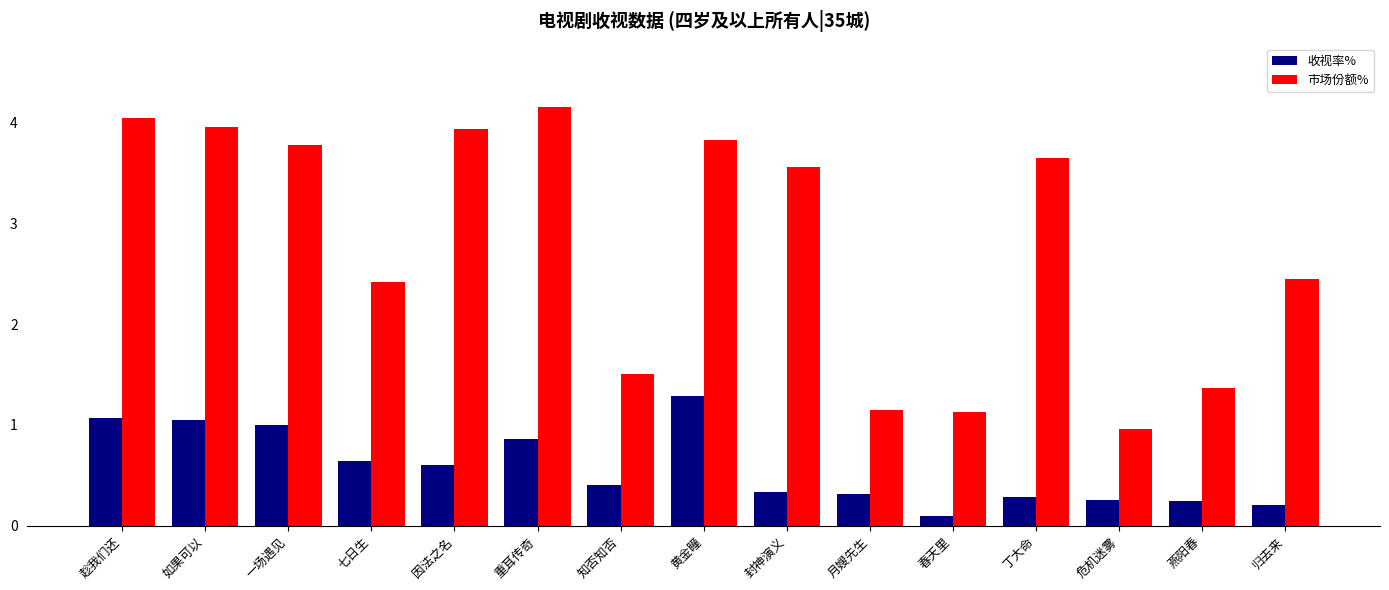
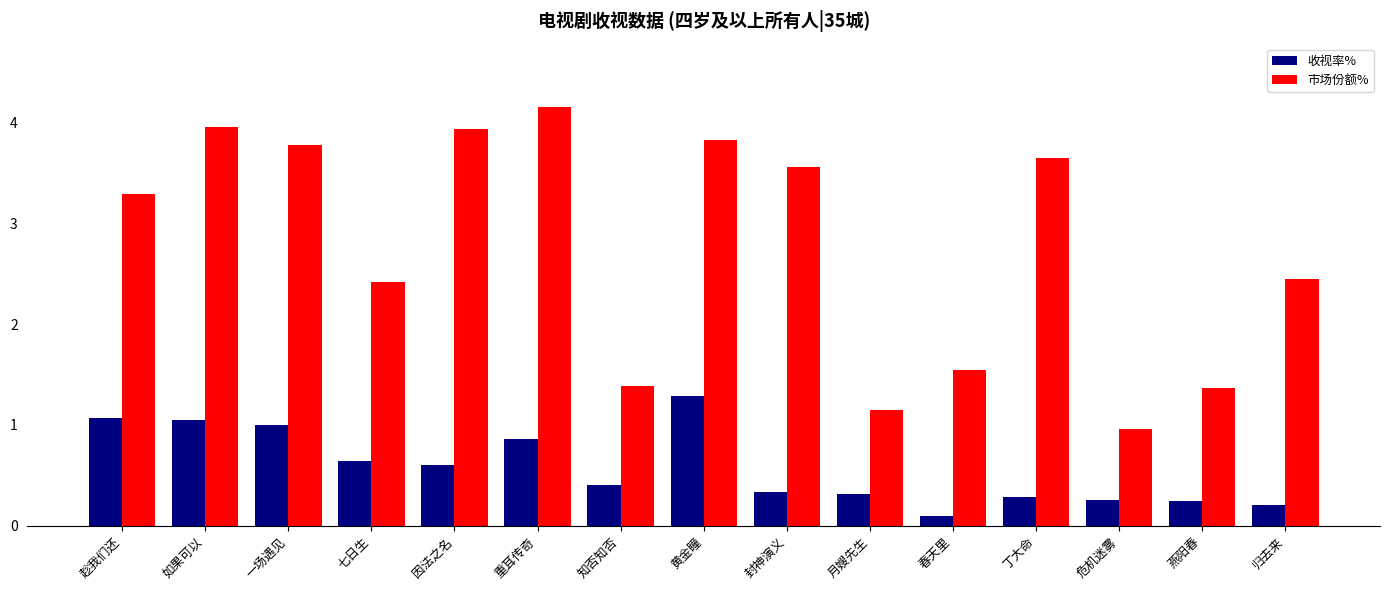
市场份额%, 趁我们还: 4.05 -> 3.29
市场份额%, 知否知否: 1.51 -> 1.39
市场份额%, 春天里: 1.13 -> 1.55
